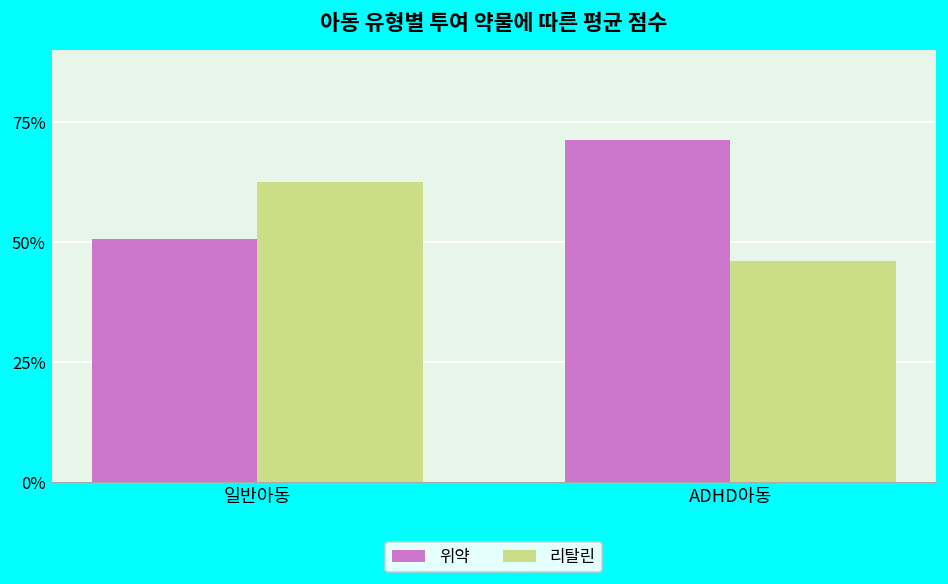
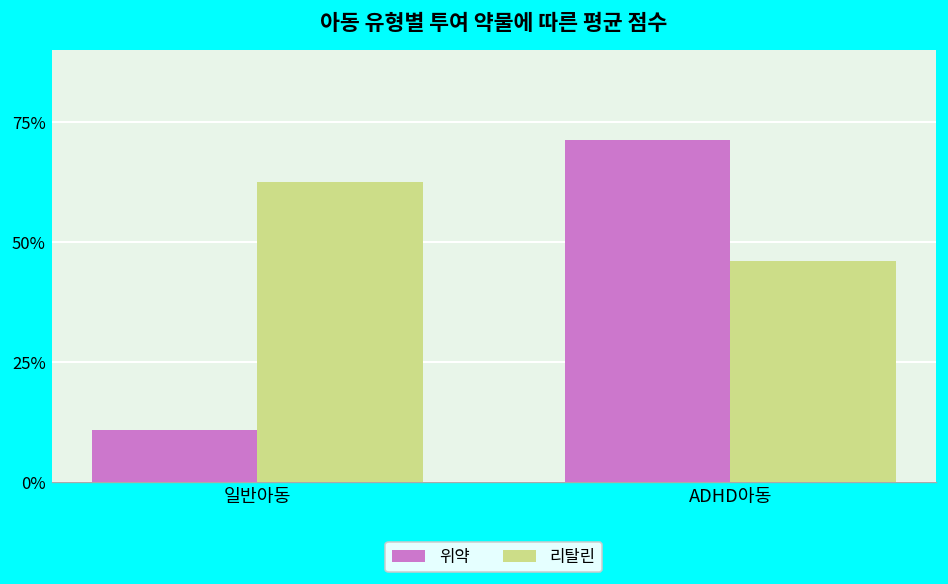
위약, 일반아동: 51% -> 11%
